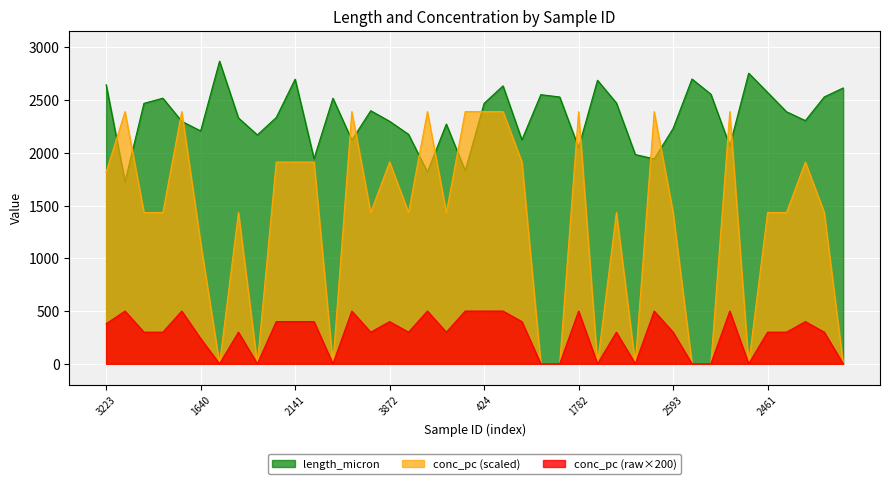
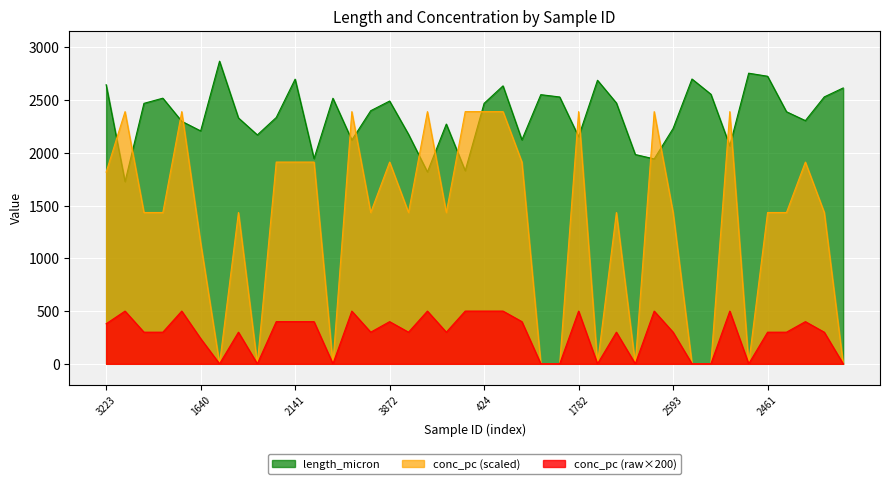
length_micron, 3872: 2300 -> 2490
length_micron, 1782: 2050 -> 2150
length_micron, 2461: 2570 -> 2730
